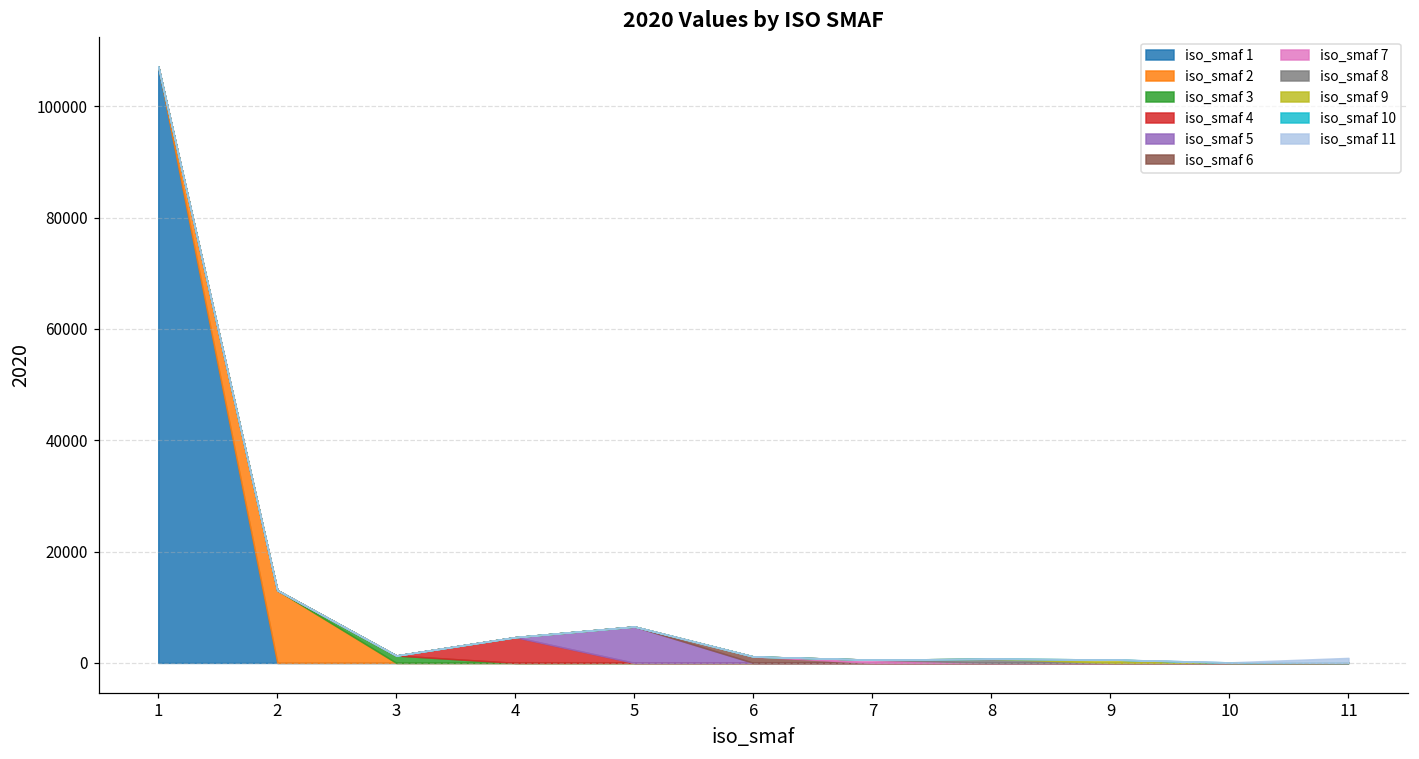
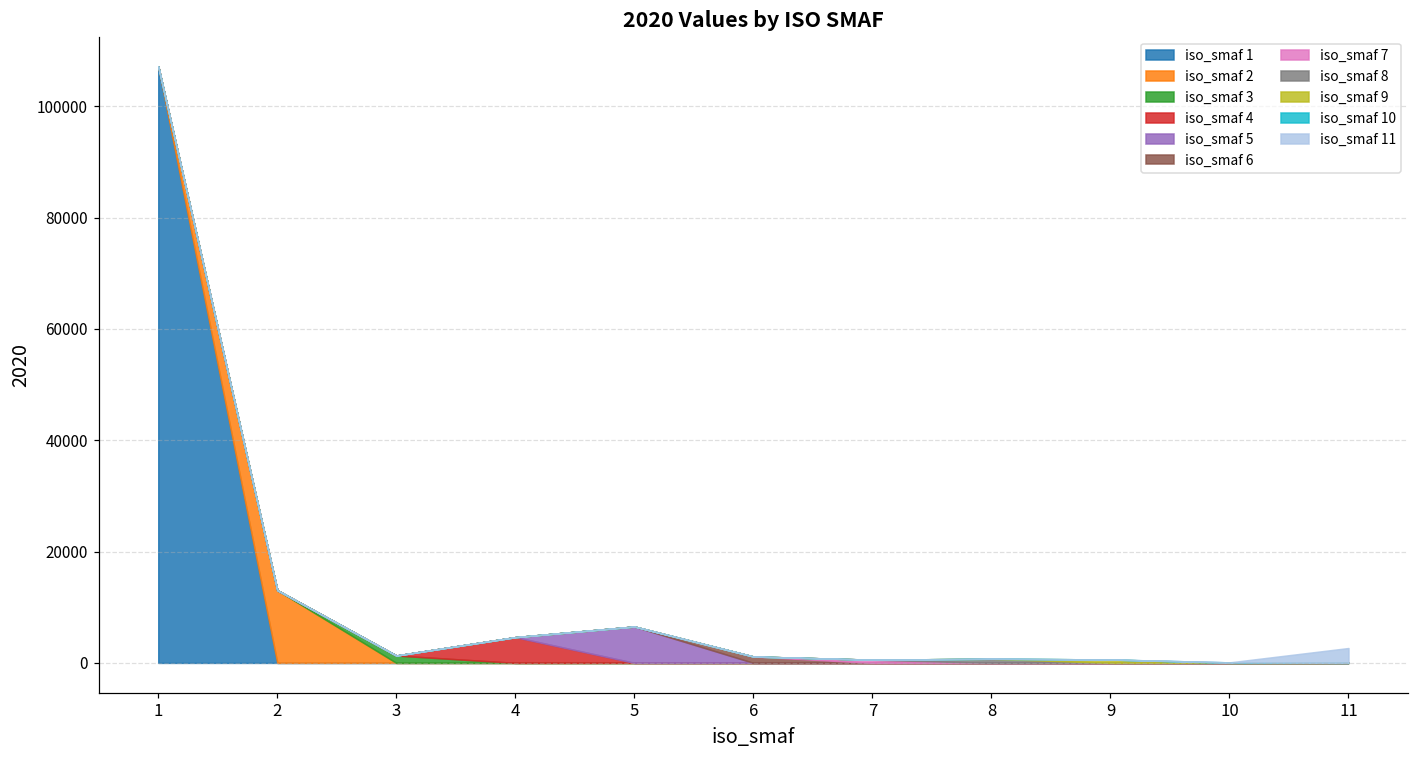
iso_smaf 11, 11: 1000 -> 3000
